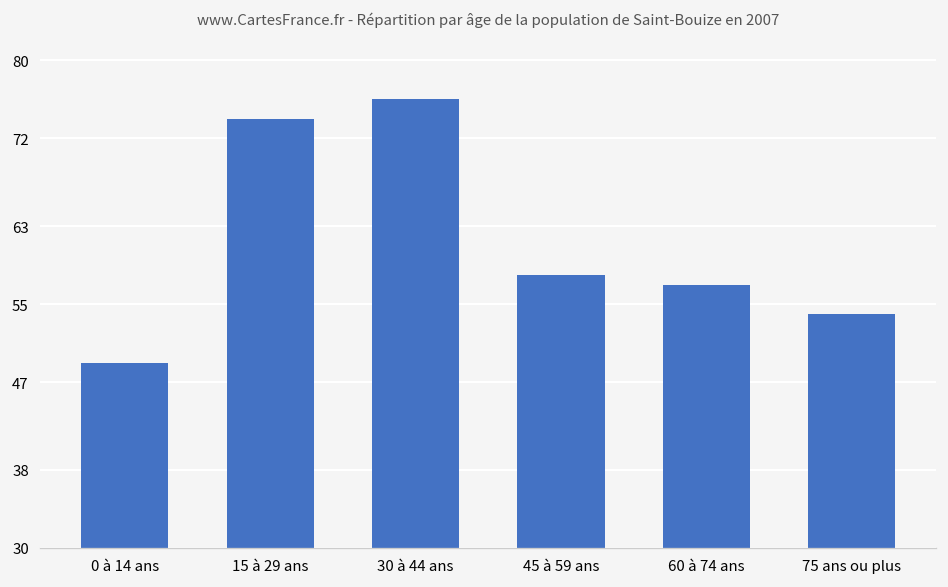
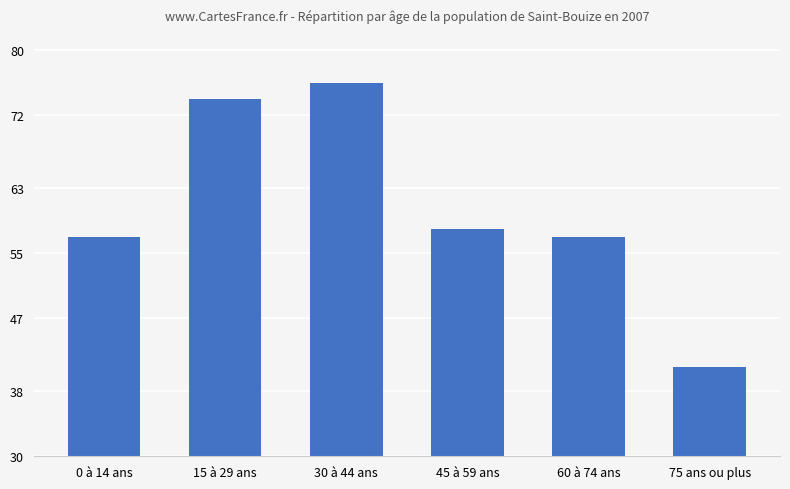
0 à 14 ans: 49 -> 57
75 ans ou plus: 54 -> 41
